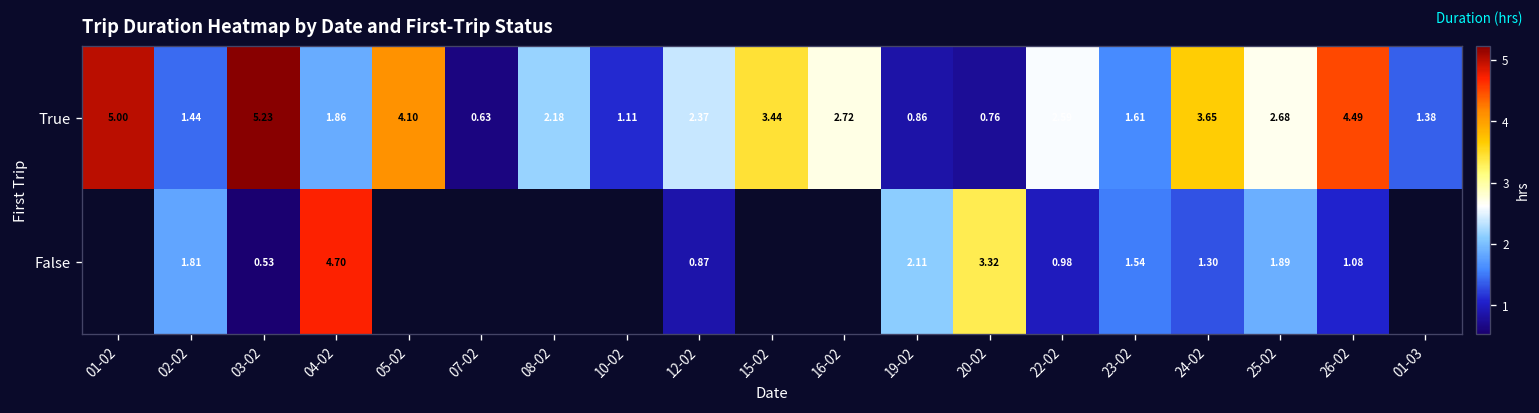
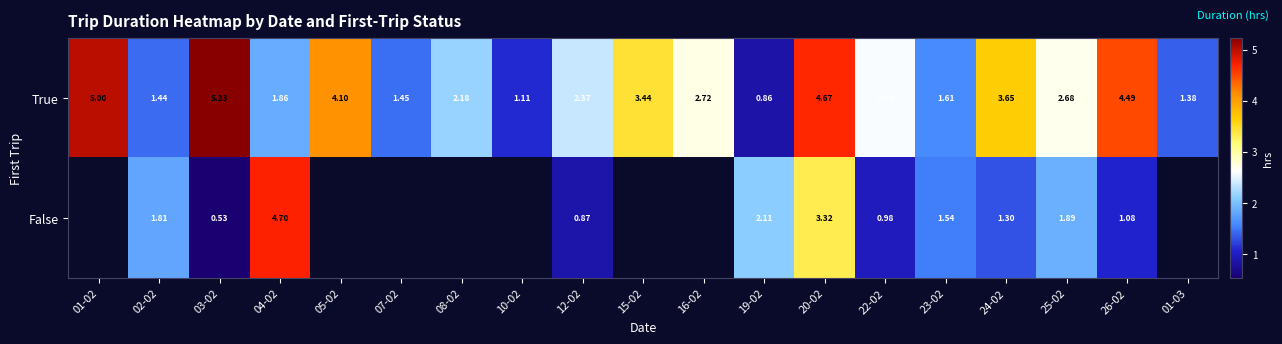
True, 07-02: 0.63 -> 1.45
True, 20-02: 0.76 -> 4.67
